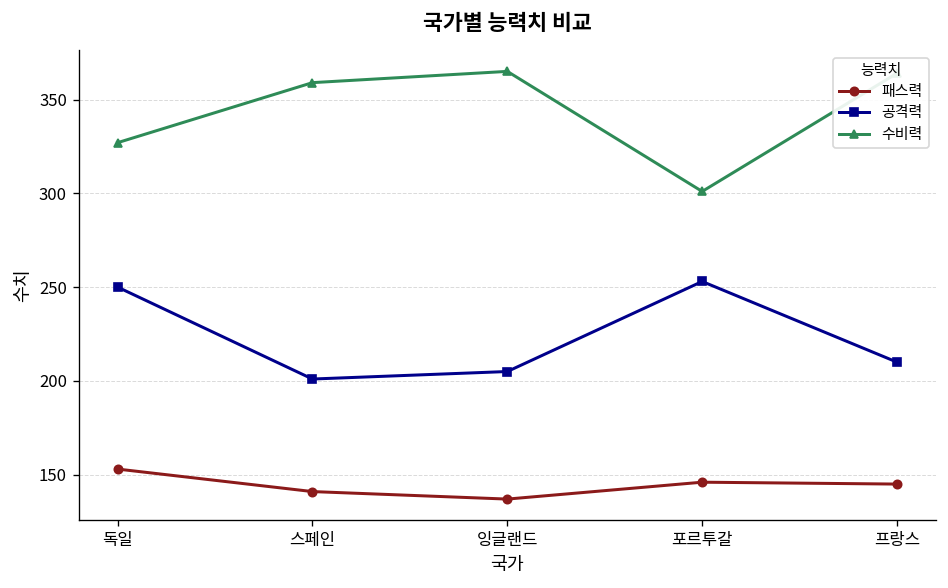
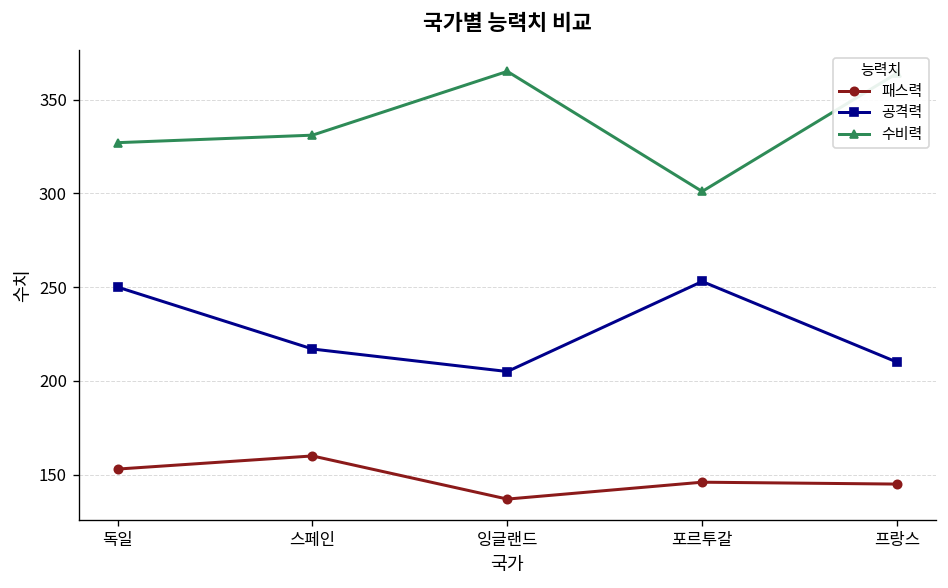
패스력, 스페인: 141 -> 160
공격력, 스페인: 201 -> 217
수비력, 스페인: 359 -> 331
